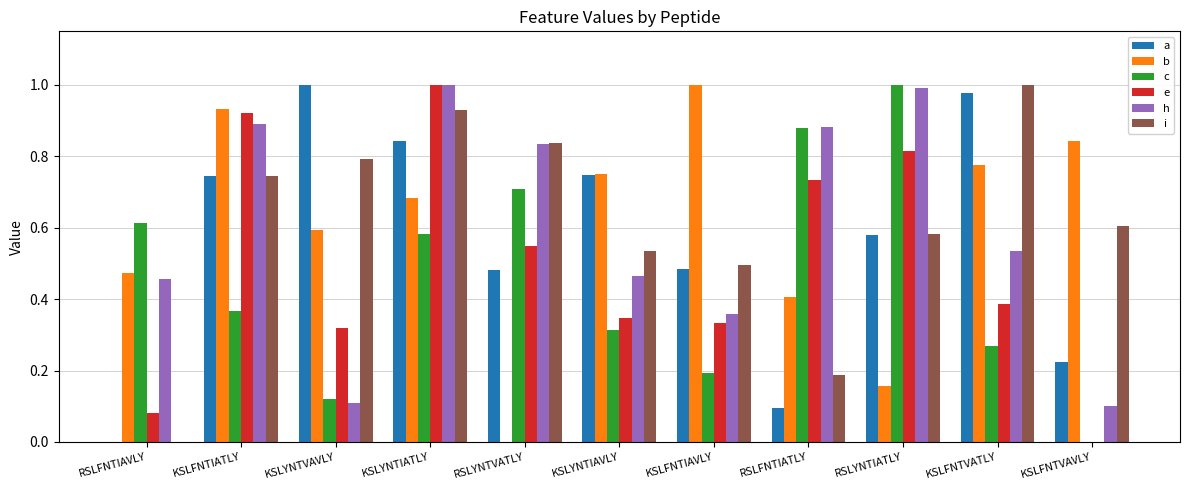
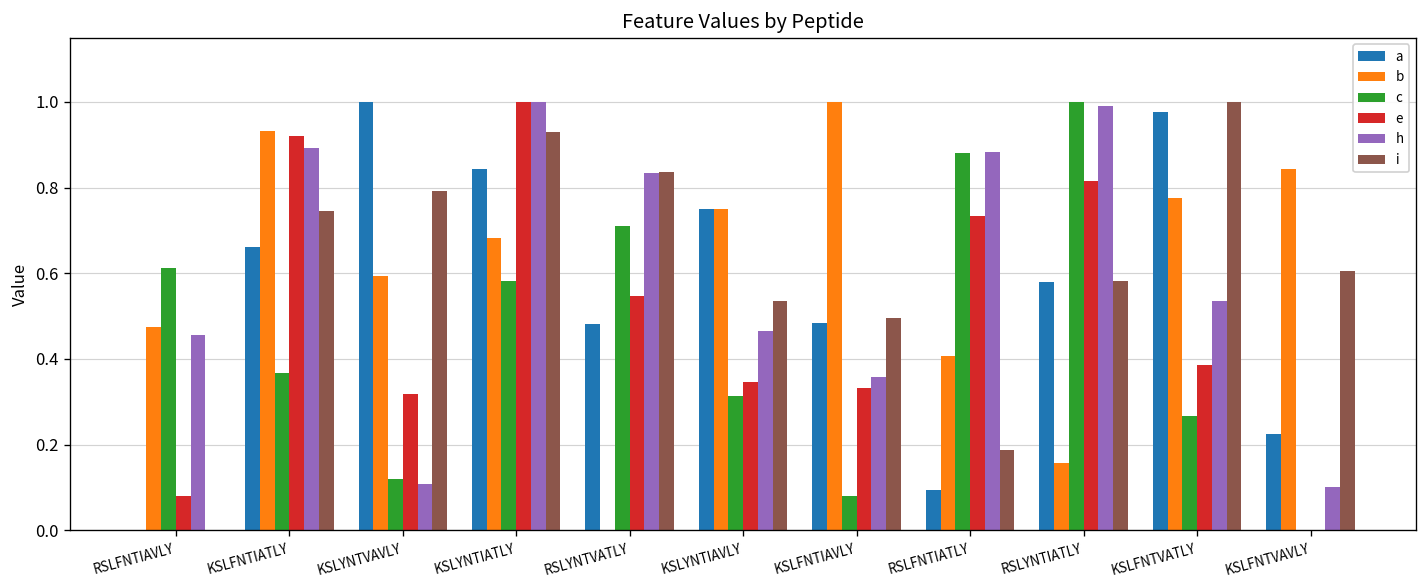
a, KSLFNTIATLY: 0.75 -> 0.66
c, KSLFNTIAVLY: 0.19 -> 0.08
